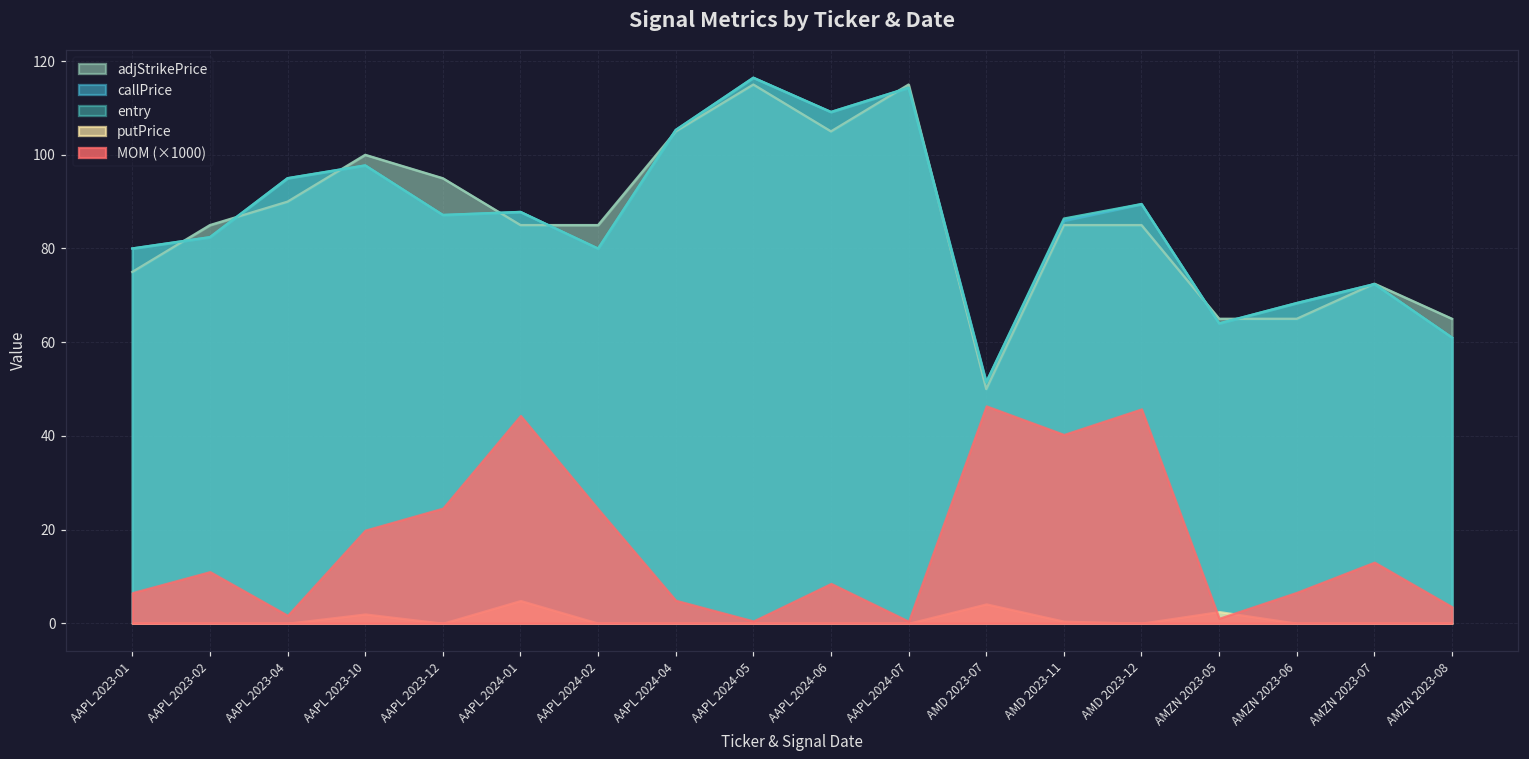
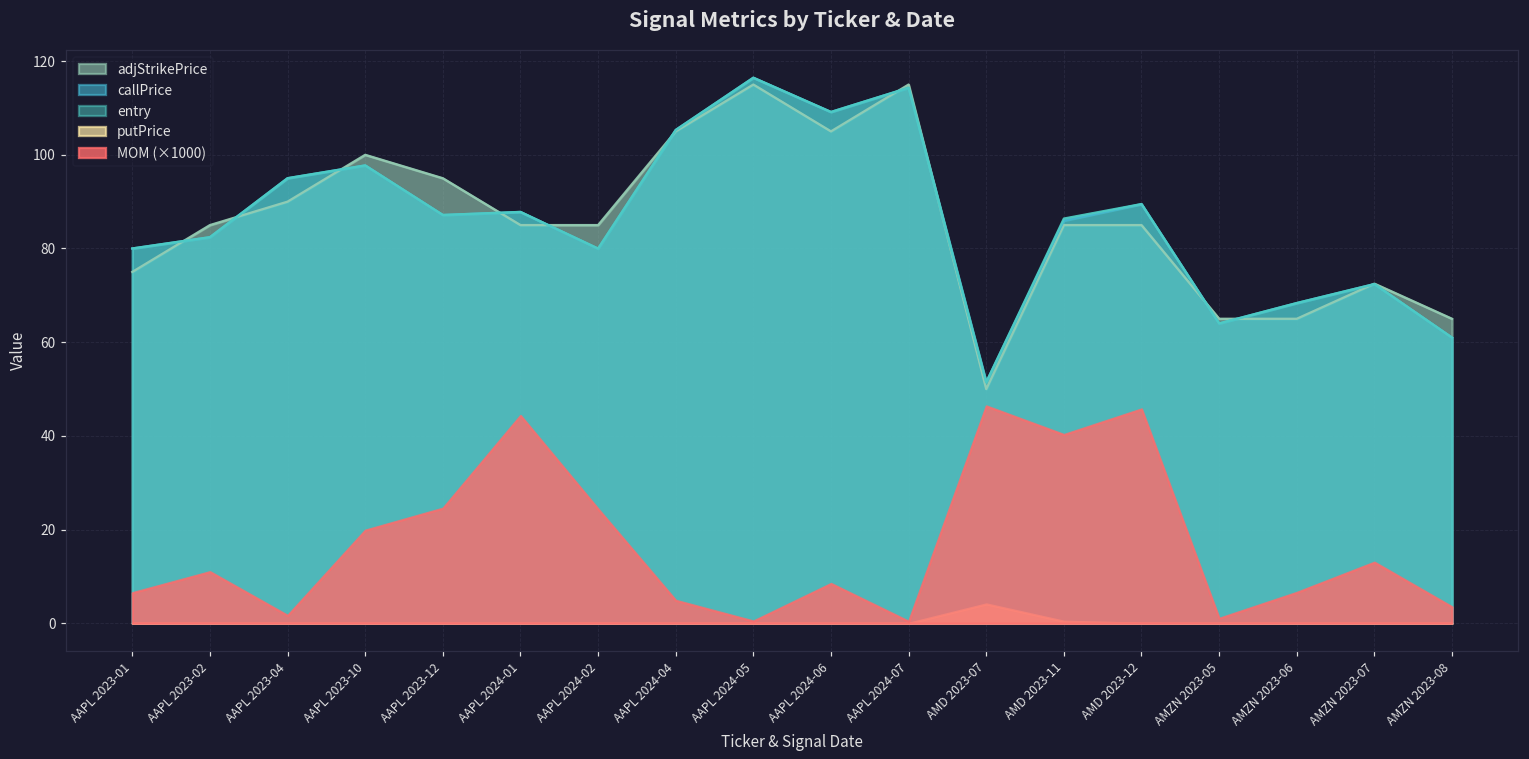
putPrice, AAPL 2023-10: 2 -> 0
putPrice, AAPL 2024-01: 5 -> 0
putPrice, AMZN 2023-05: 2 -> 0
